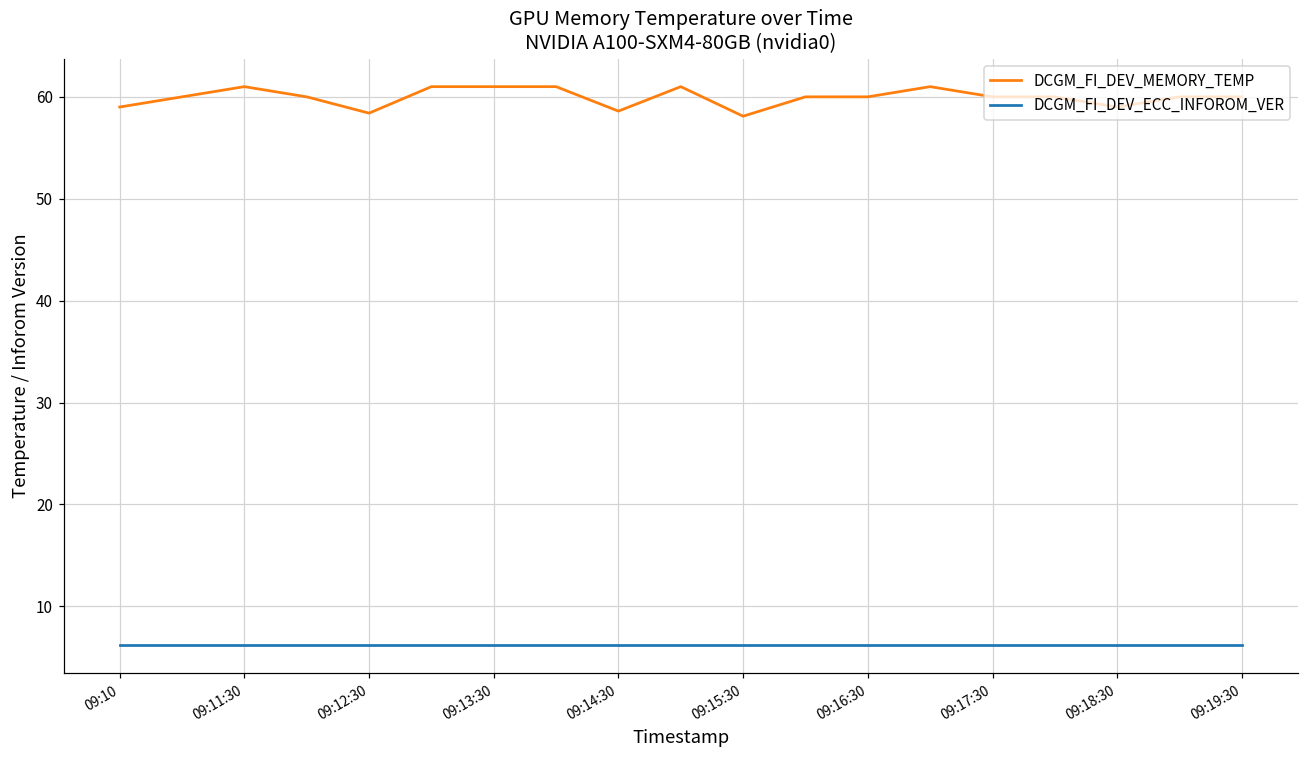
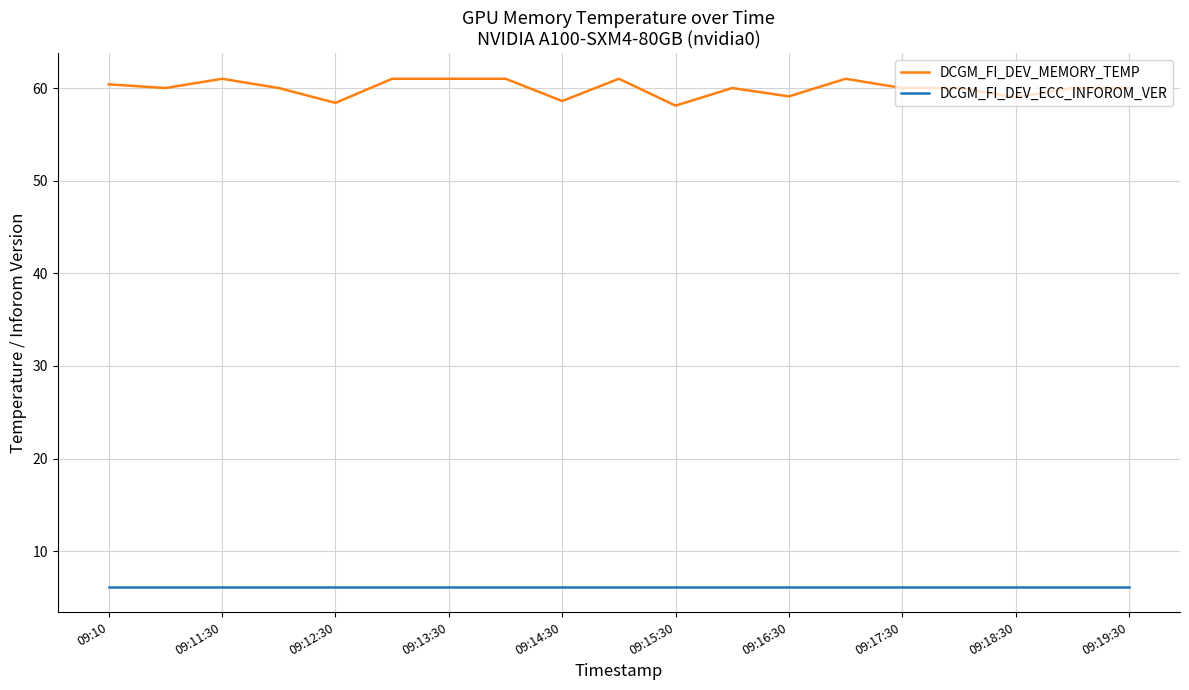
DCGM_FI_DEV_MEMORY_TEMP, 09:10: 59 -> 60
DCGM_FI_DEV_MEMORY_TEMP, 09:16:30: 60 -> 59
